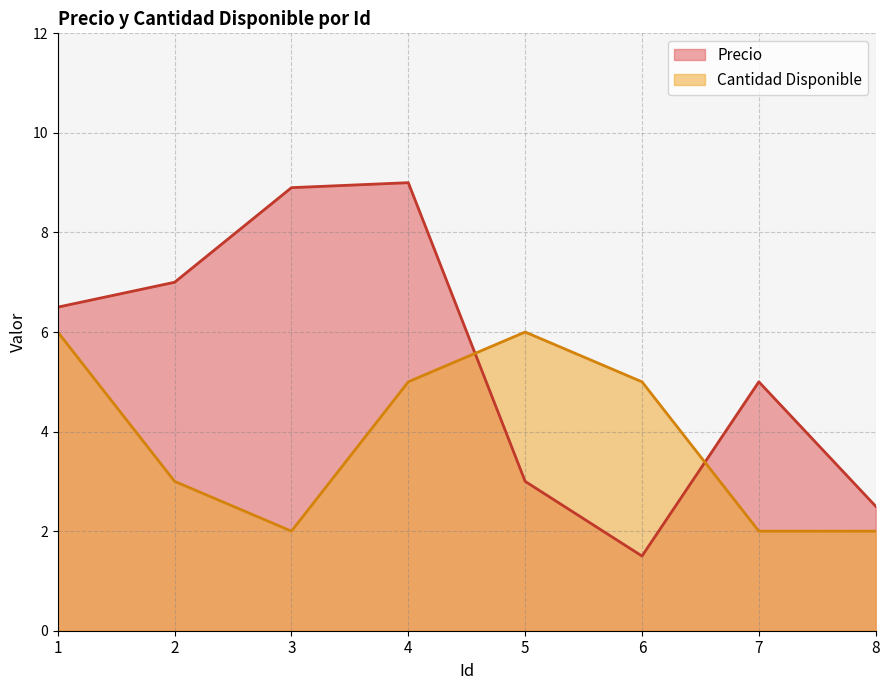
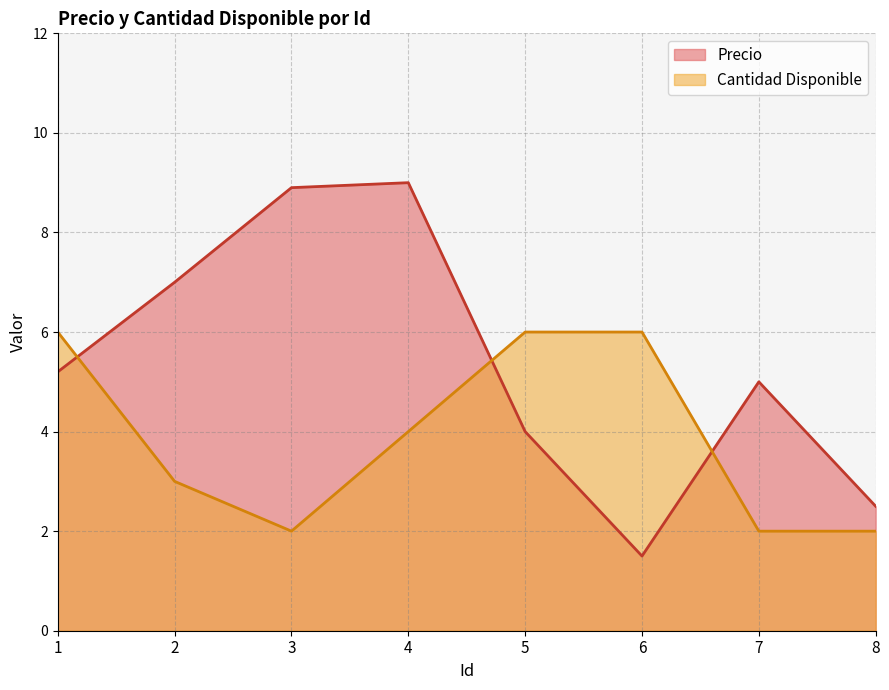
Precio, 1: 6.5 -> 5.2
Cantidad Disponible, 4: 5 -> 4
Precio, 5: 3 -> 4
Cantidad Disponible, 6: 5 -> 6
